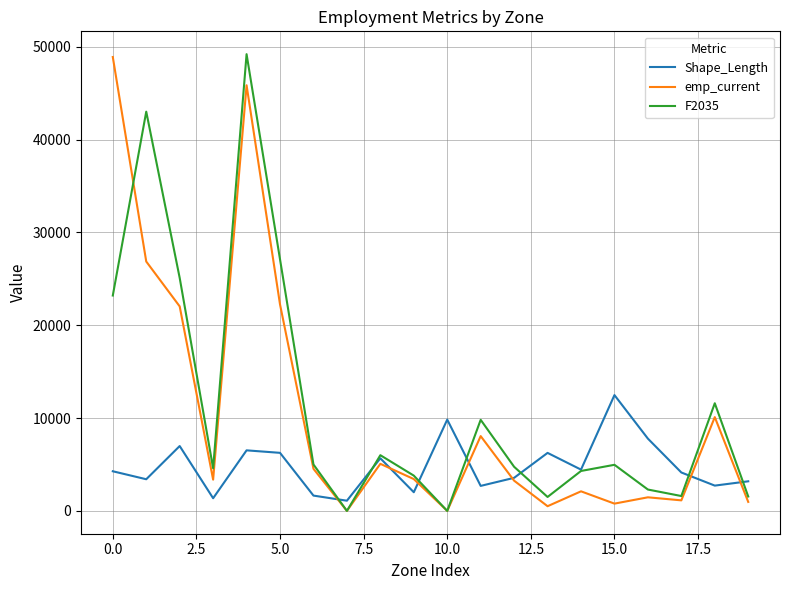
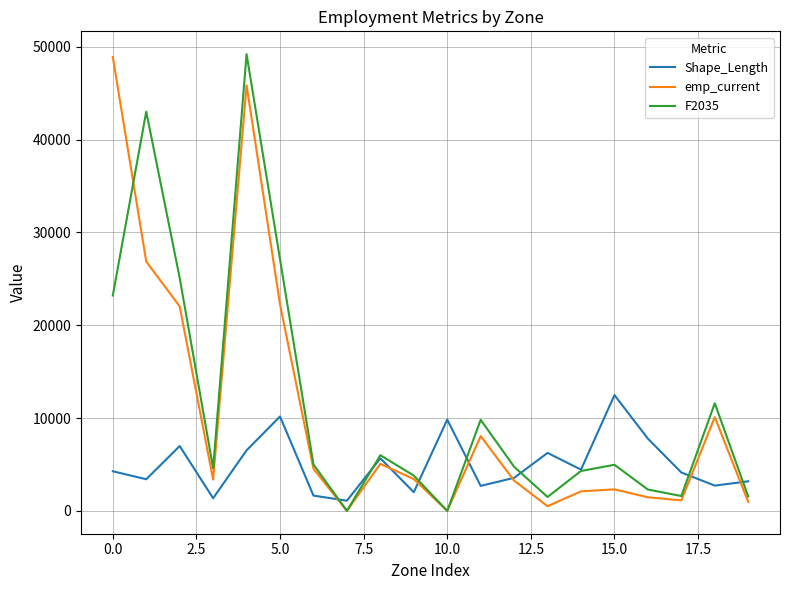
Shape_Length, 5.0: 6000 -> 10000
emp_current, 15.0: 1000 -> 2000
